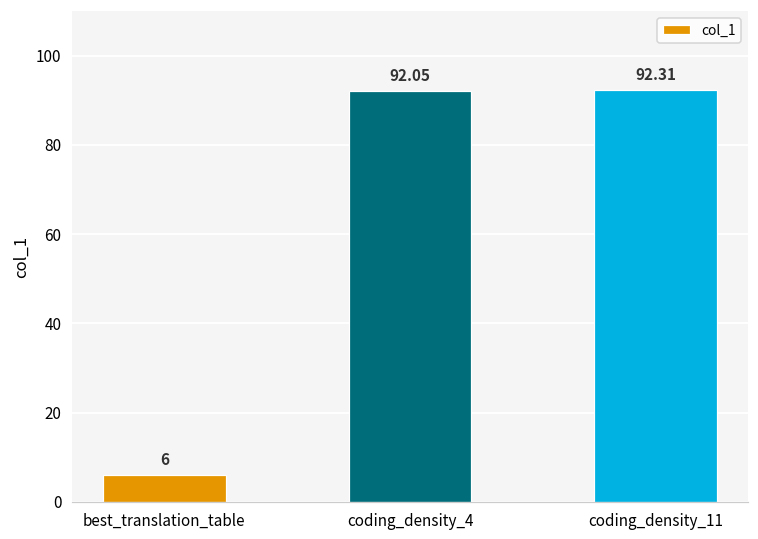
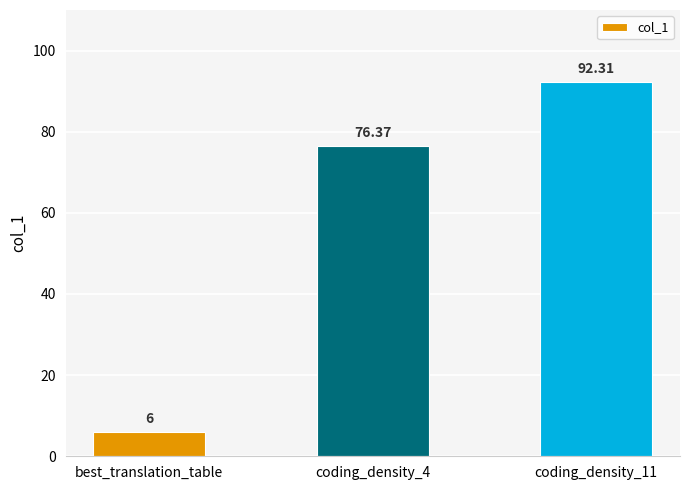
coding_density_4: 92.05 -> 76.37
